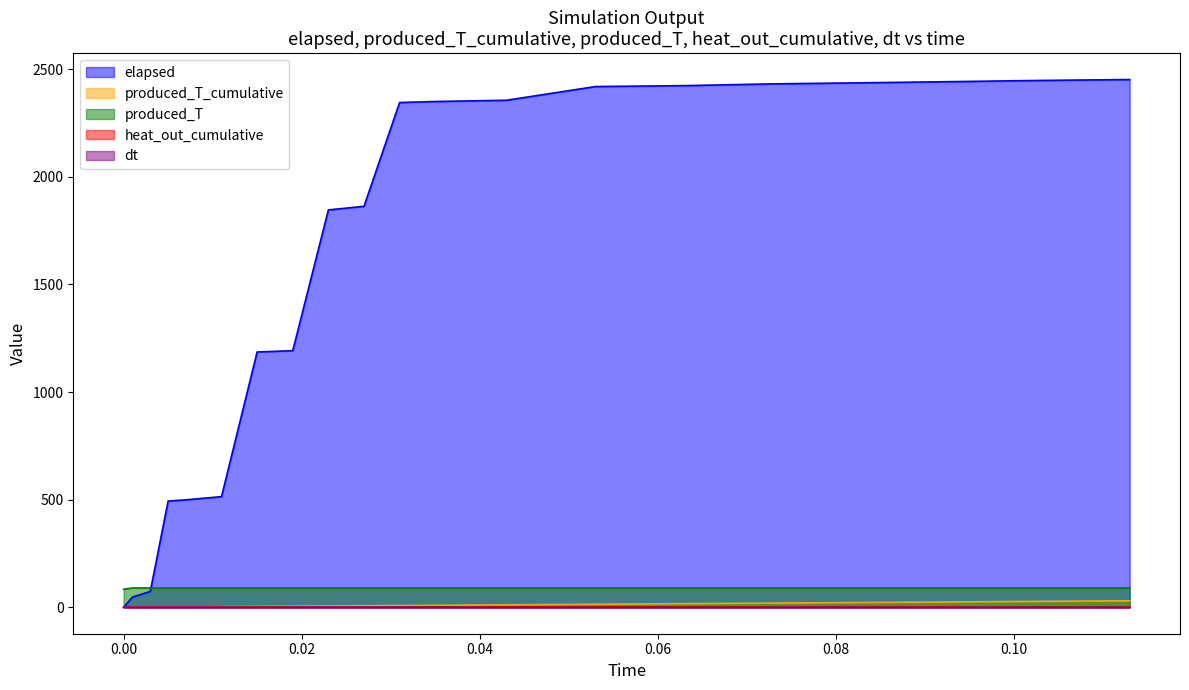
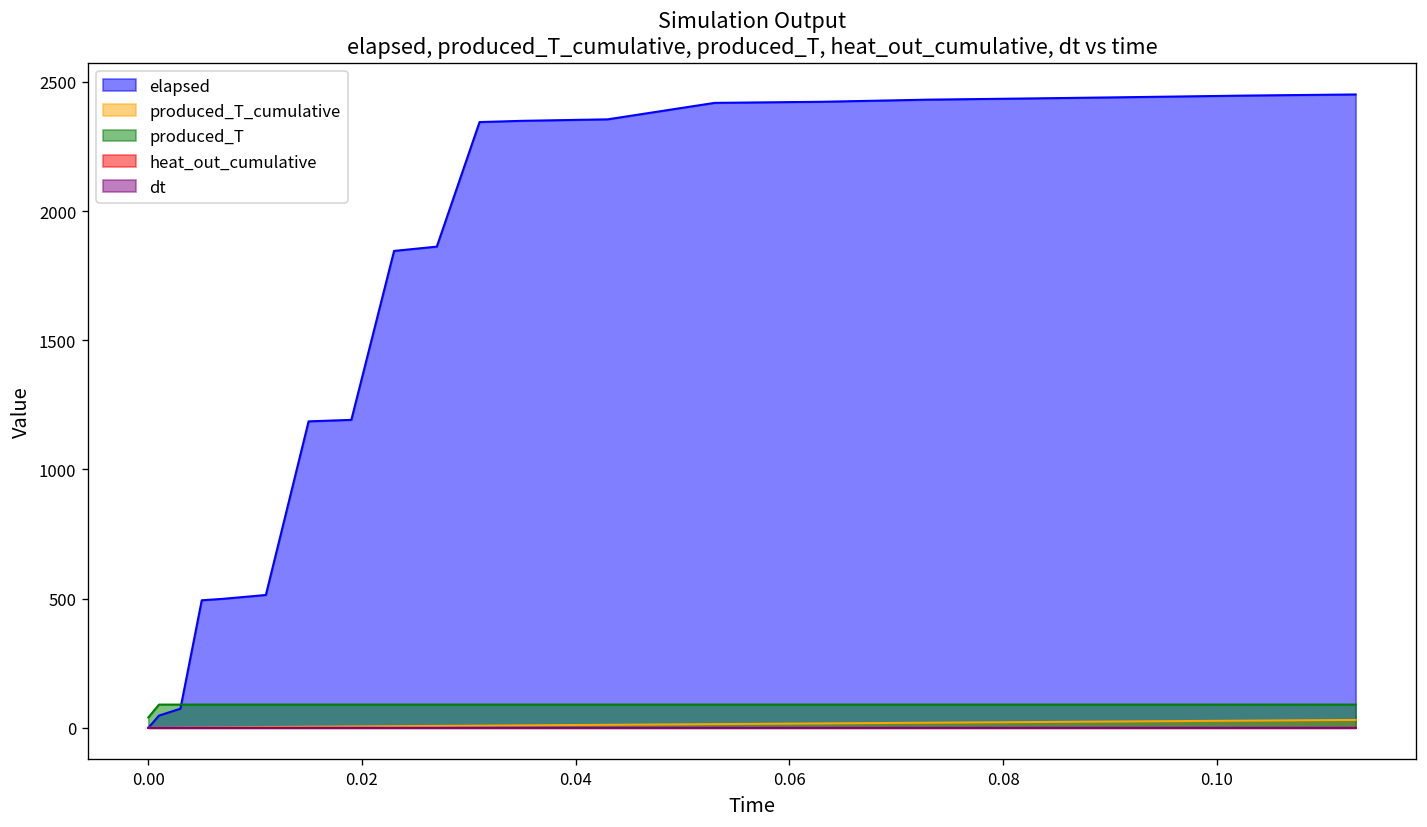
produced_T, 0.00: 80 -> 40
